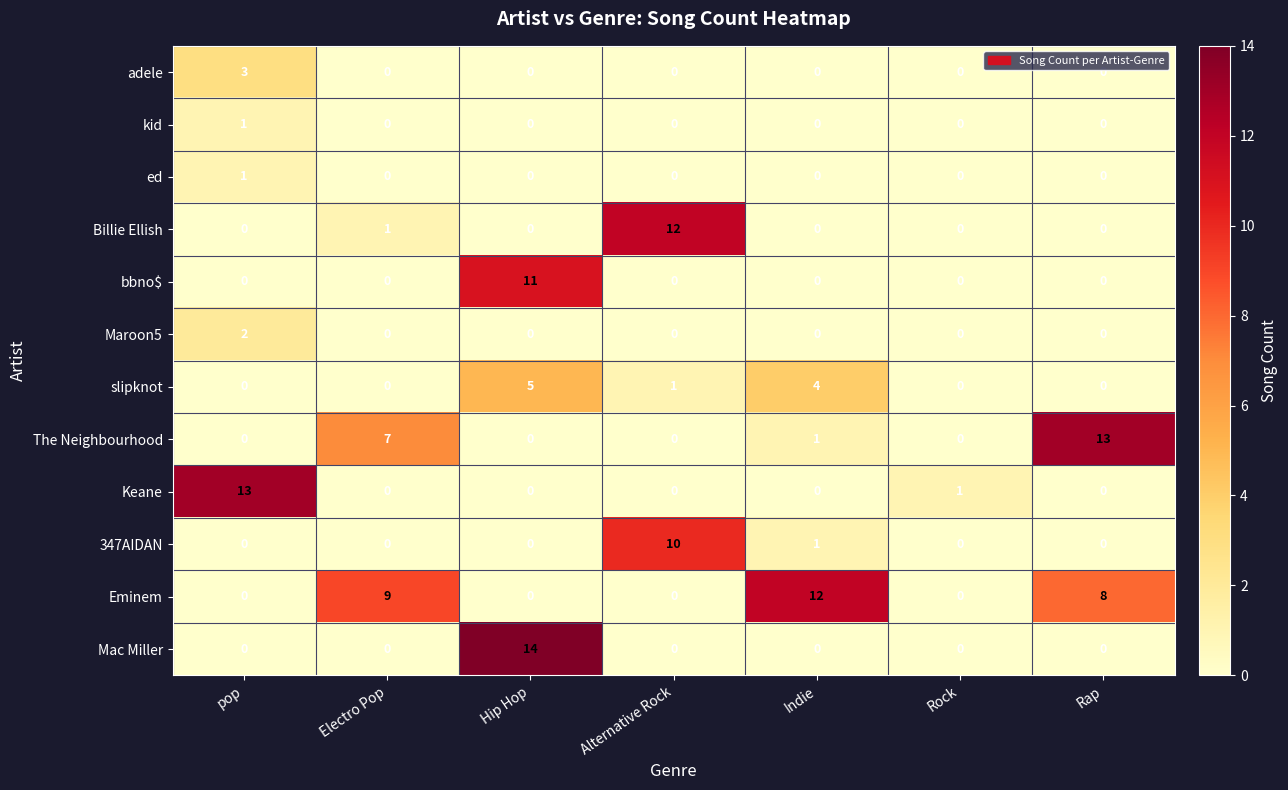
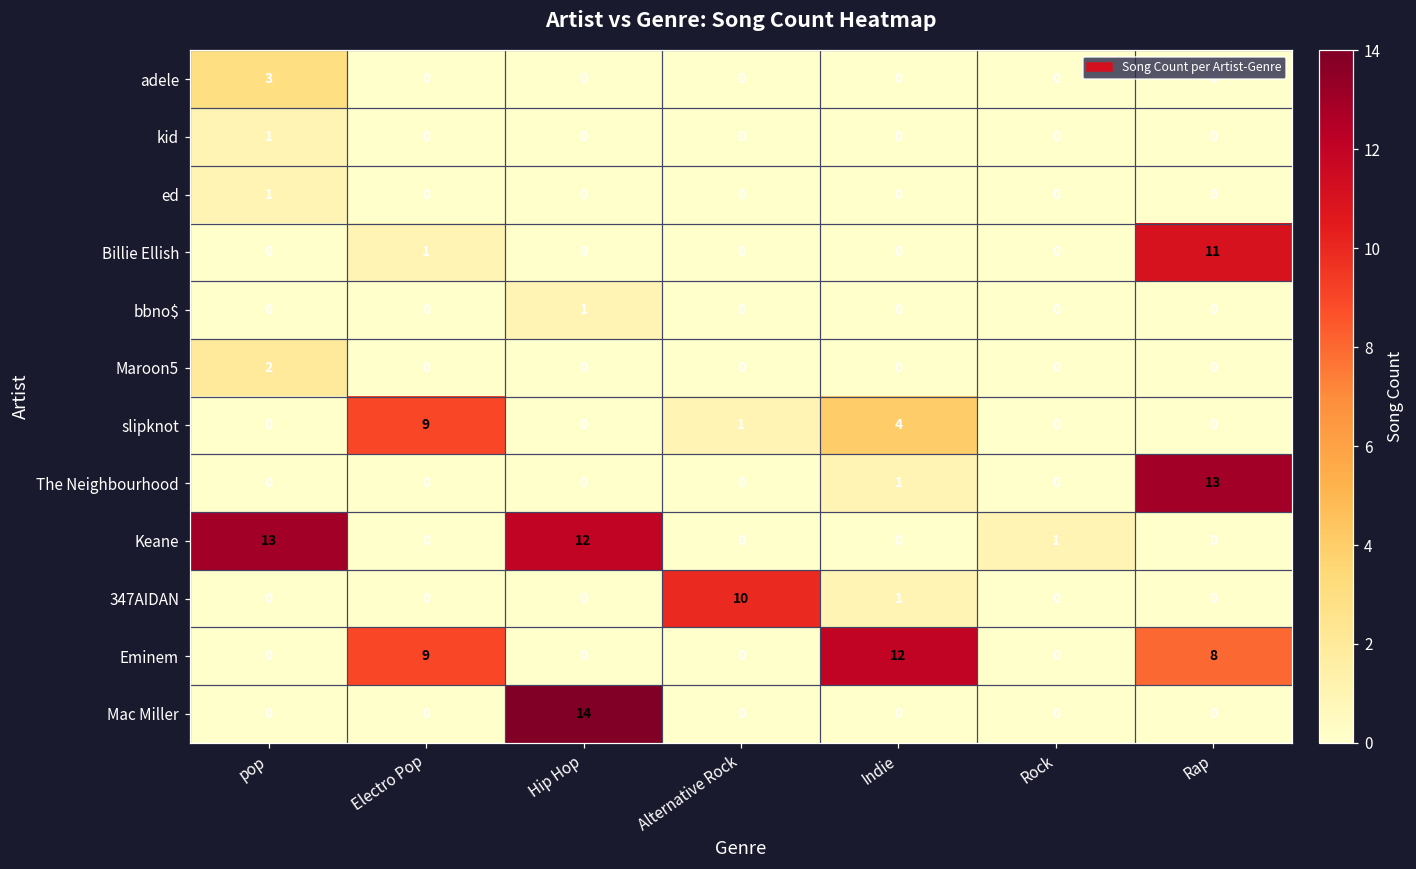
Billie Ellish, Alternative Rock: 12 -> 0
Billie Ellish, Rap: 0 -> 11
bbno$, Hip Hop: 11 -> 1
slipknot, Electro Pop: 0 -> 9
slipknot, Hip Hop: 5 -> 0
The Neighbourhood, Electro Pop: 7 -> 0
Keane, Hip Hop: 0 -> 12
